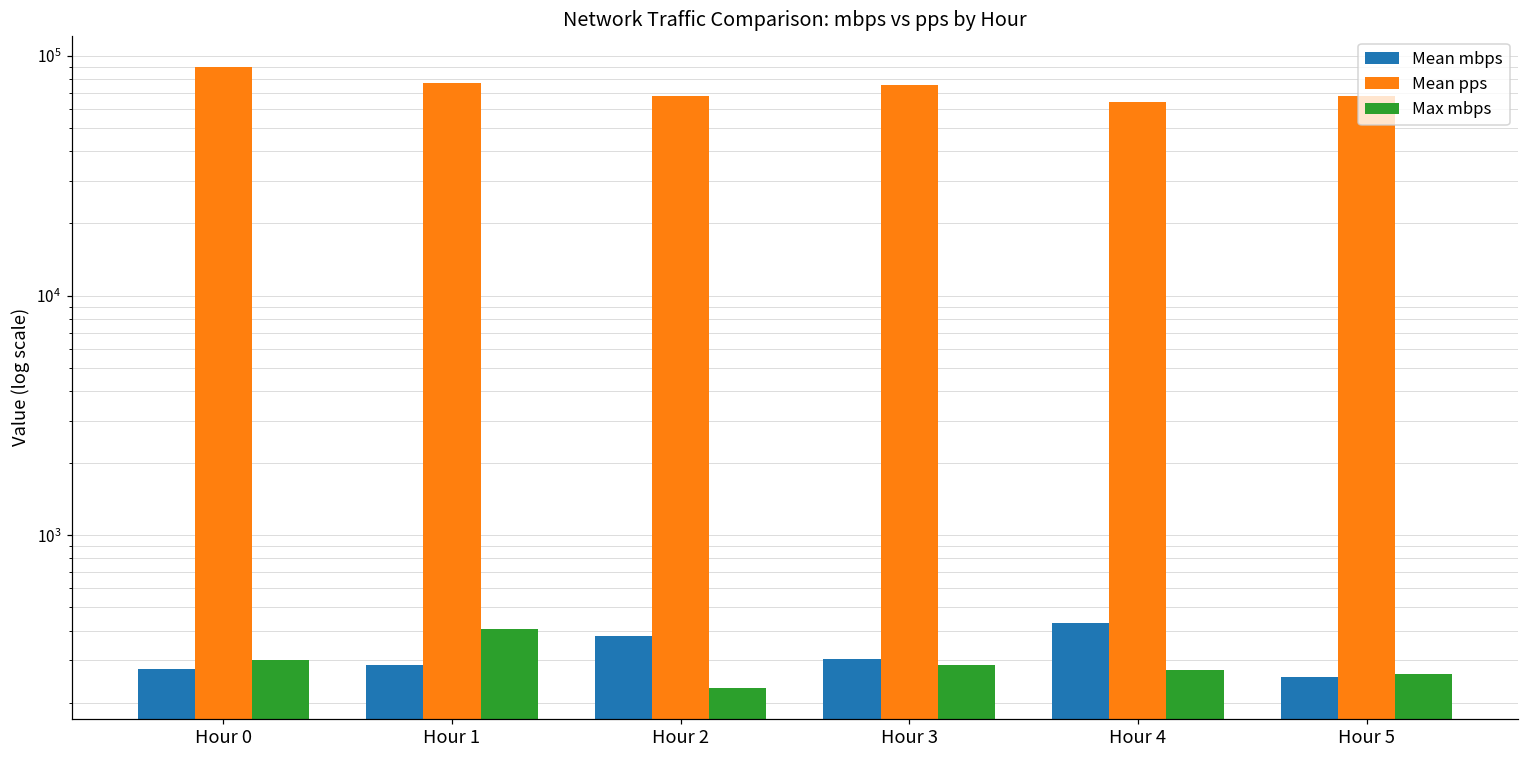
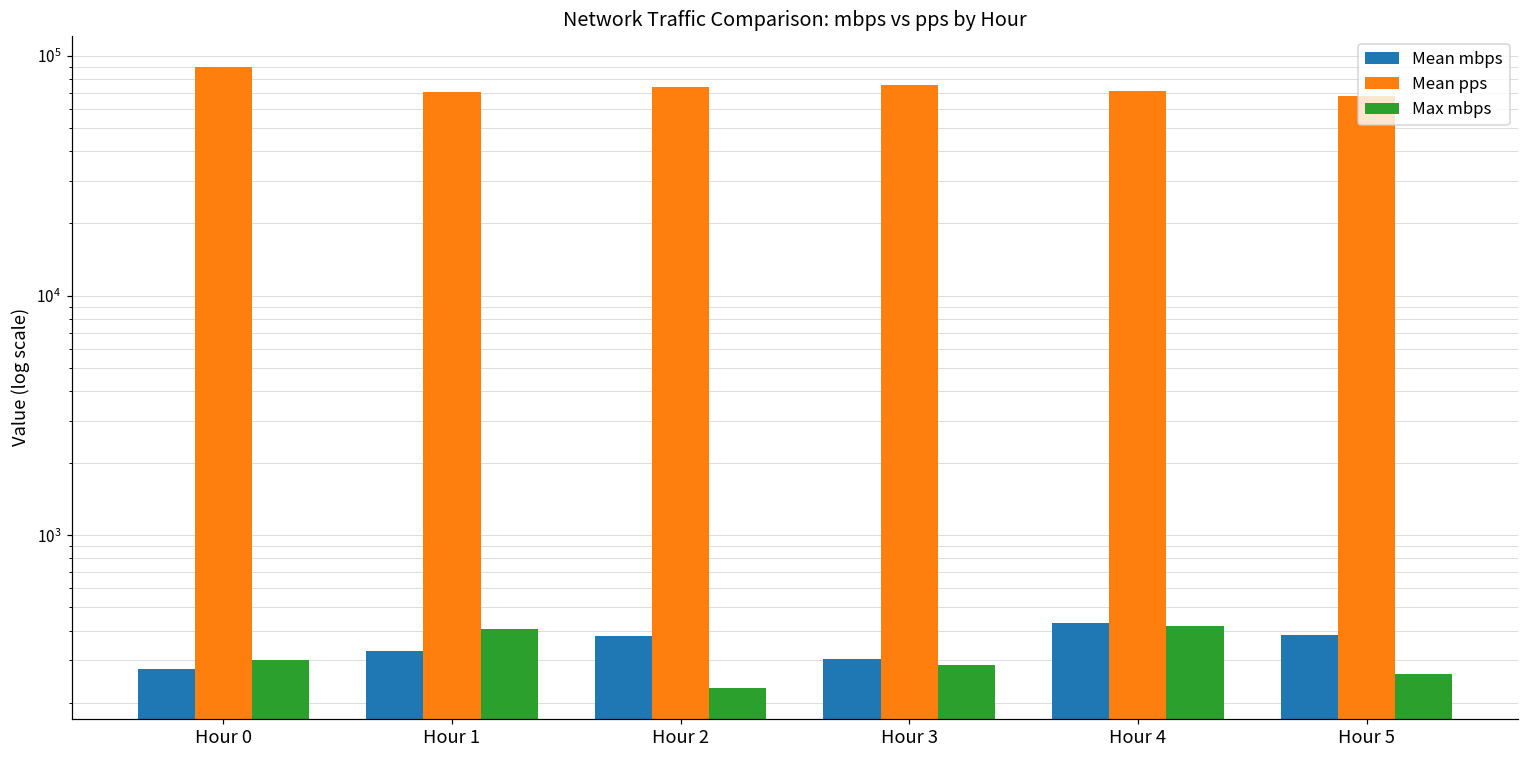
Mean mbps, Hour 1: 290 -> 330
Mean pps, Hour 1: 77000 -> 71000
Mean pps, Hour 2: 68000 -> 74000
Mean pps, Hour 4: 64000 -> 72000
Max mbps, Hour 4: 270 -> 420
Mean mbps, Hour 5: 260 -> 380
